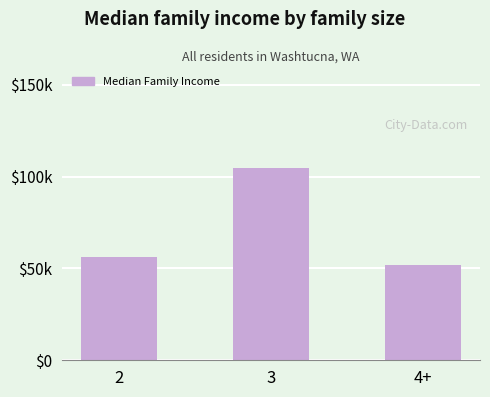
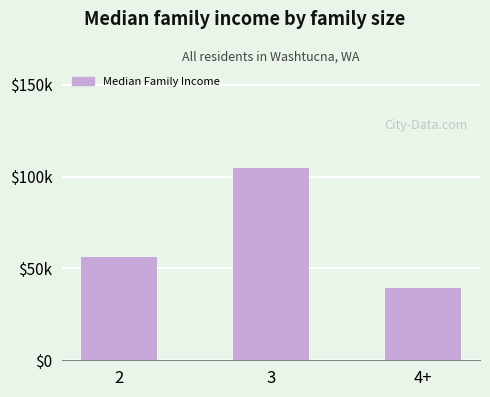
4+: $52000 -> $39000
